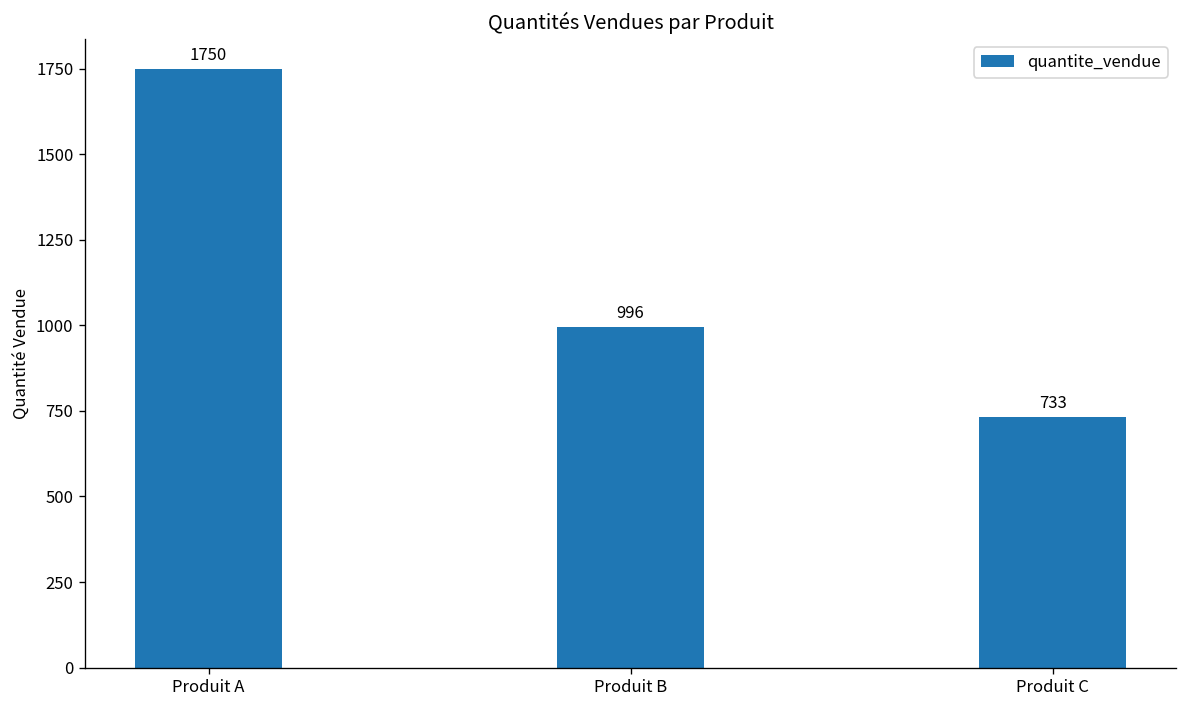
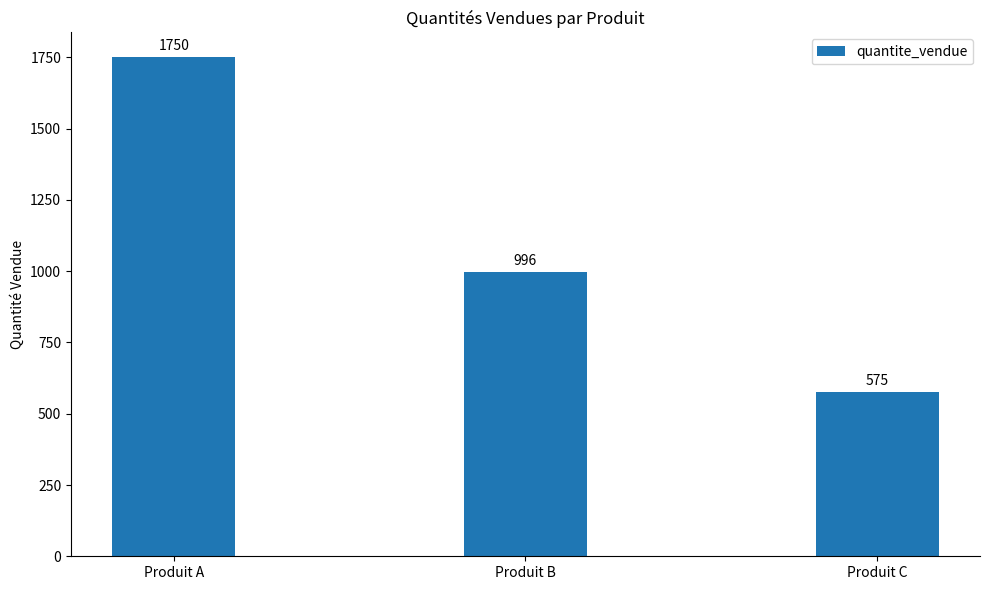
Produit C: 733 -> 575
